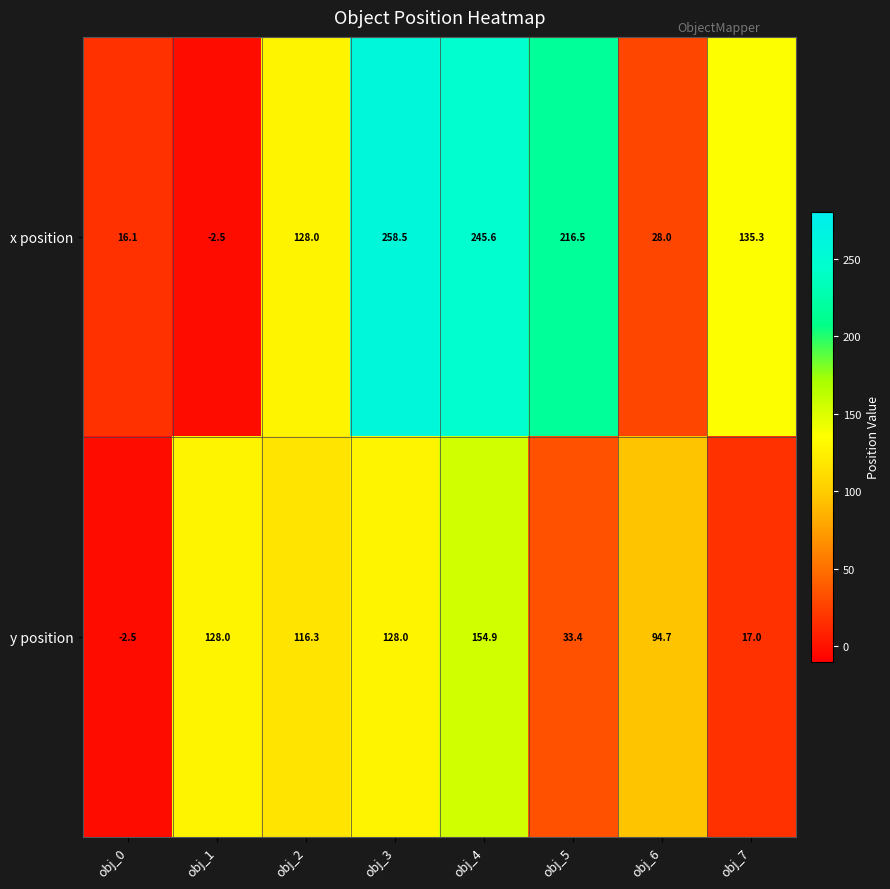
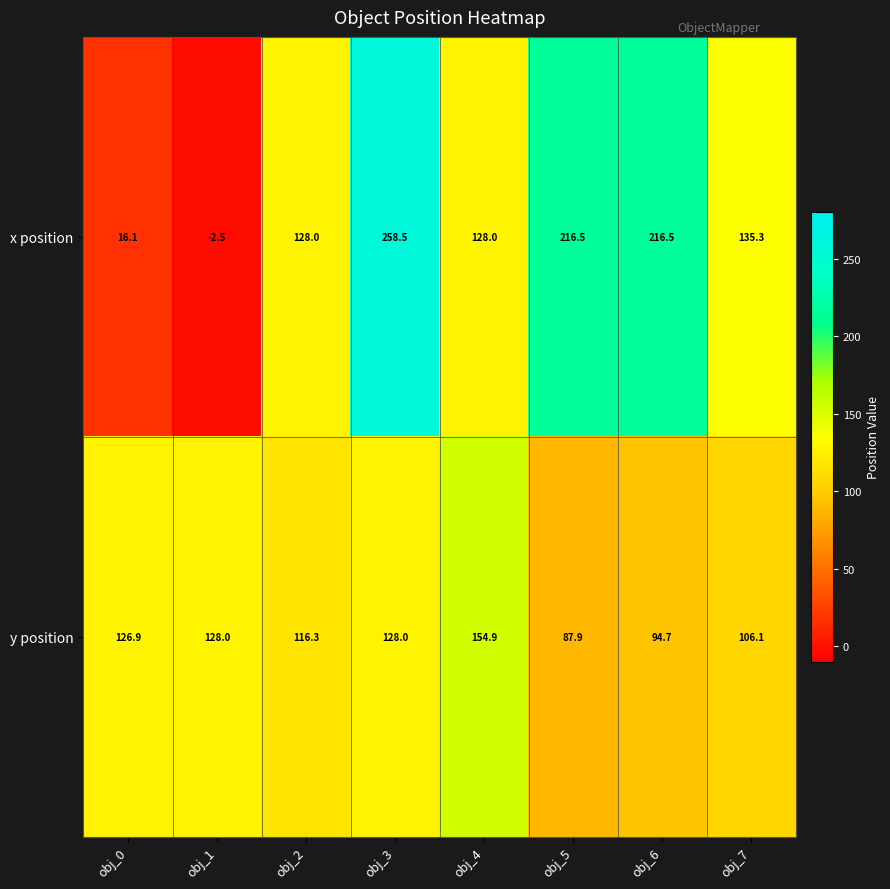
x position, obj_4: 245.6 -> 128.0
x position, obj_6: 28.0 -> 216.5
y position, obj_0: -2.5 -> 126.9
y position, obj_5: 33.4 -> 87.9
y position, obj_7: 17.0 -> 106.1
